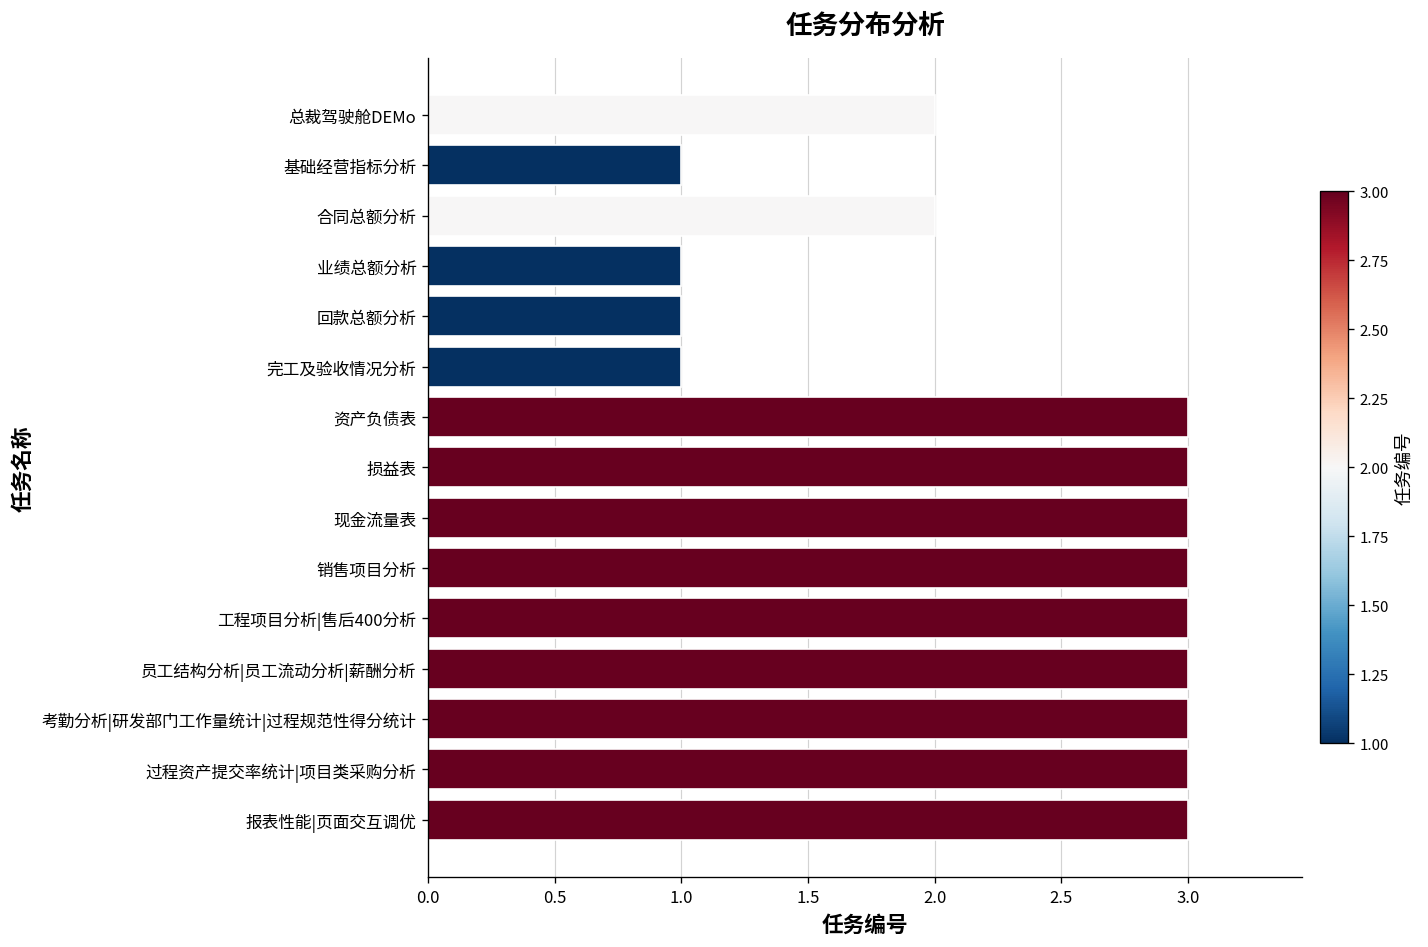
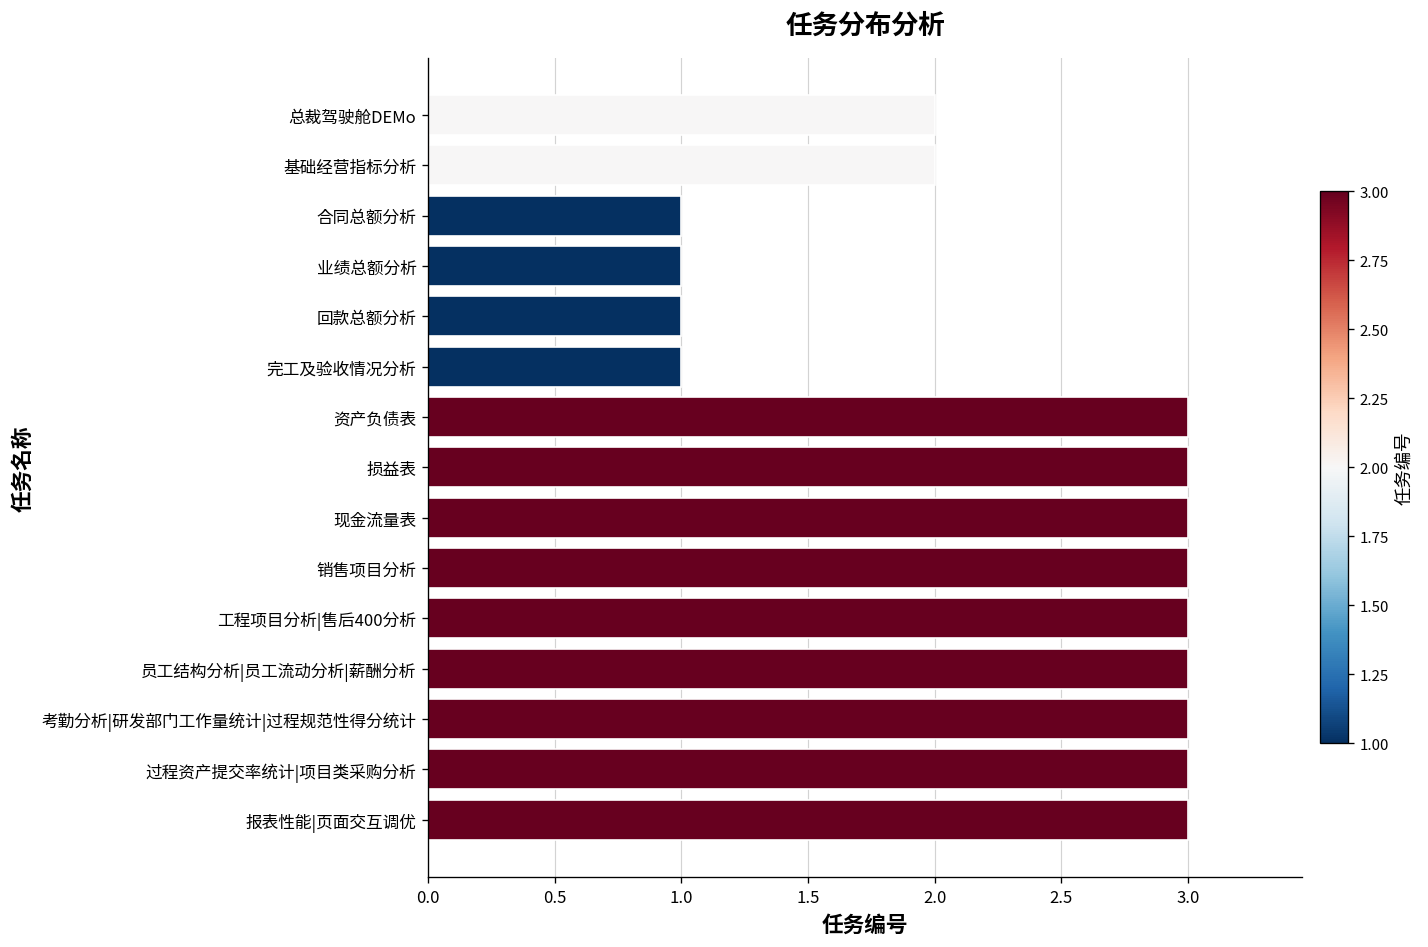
基础经营指标分析: 1 -> 2
合同总额分析: 2 -> 1
